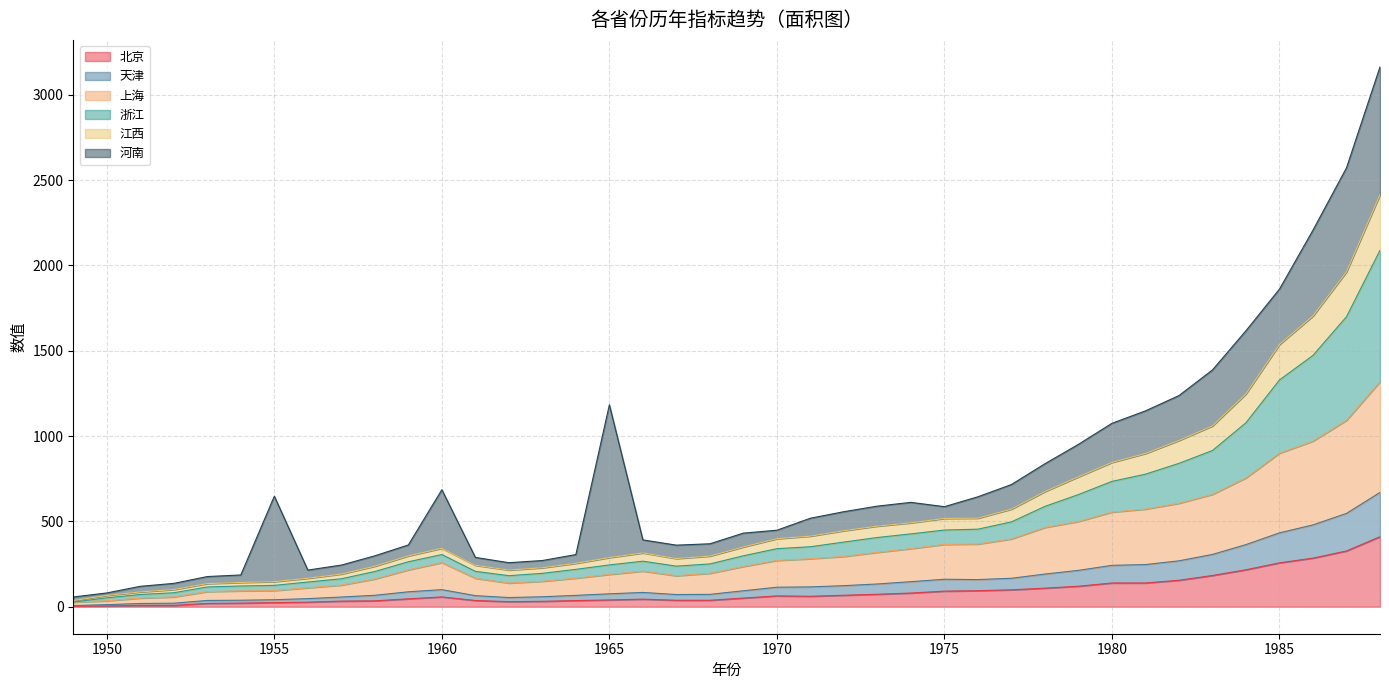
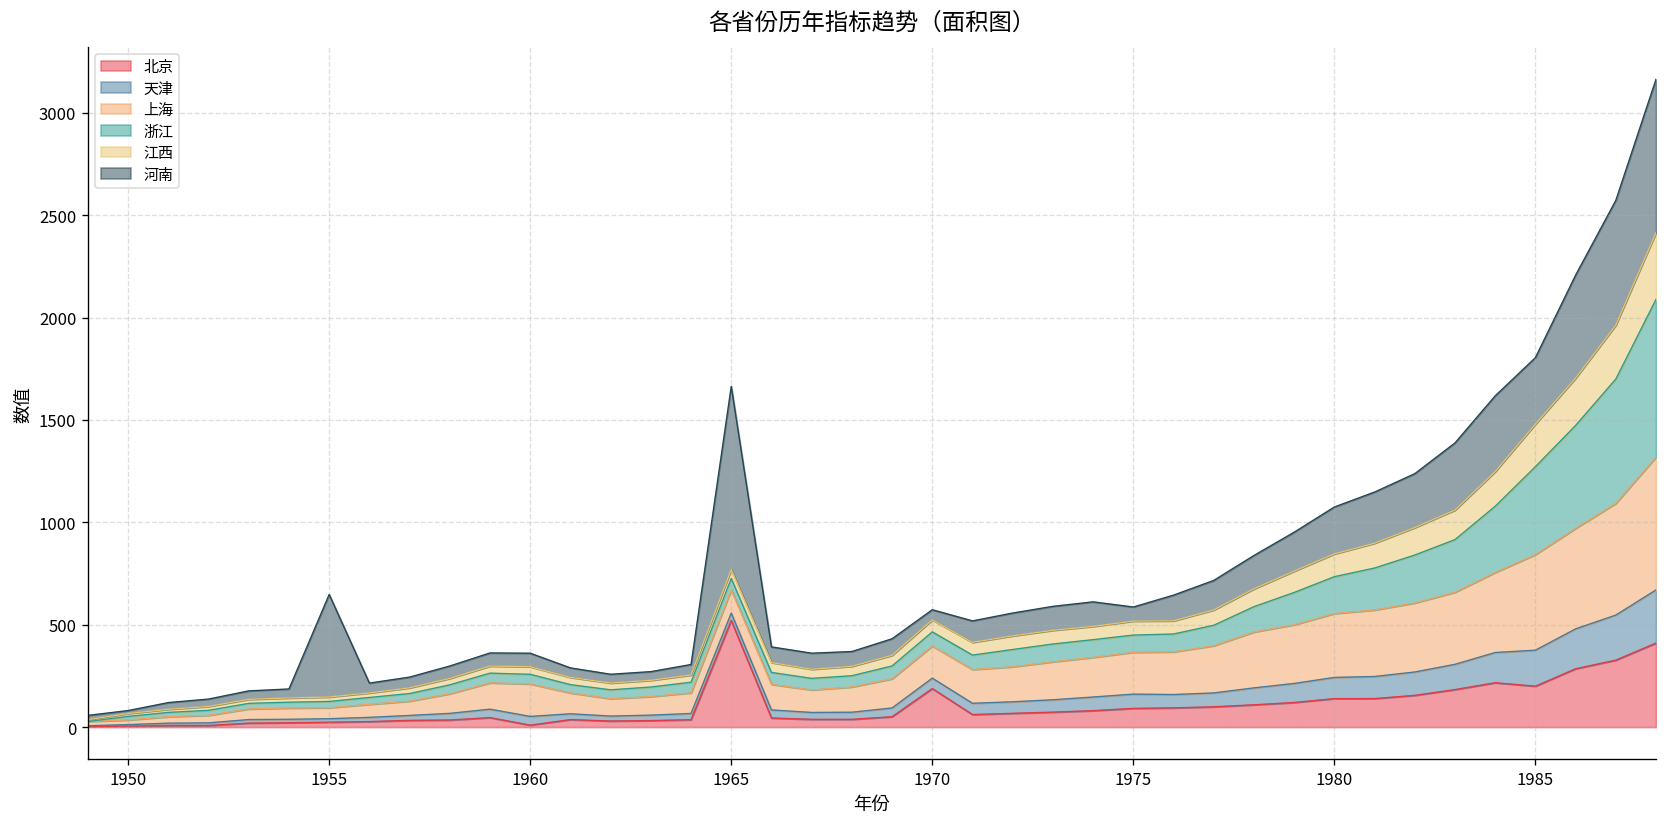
北京, 1960: 60 -> 10
河南, 1960: 340 -> 70
北京, 1965: 40 -> 520
北京, 1970: 60 -> 190
北京, 1985: 260 -> 200
